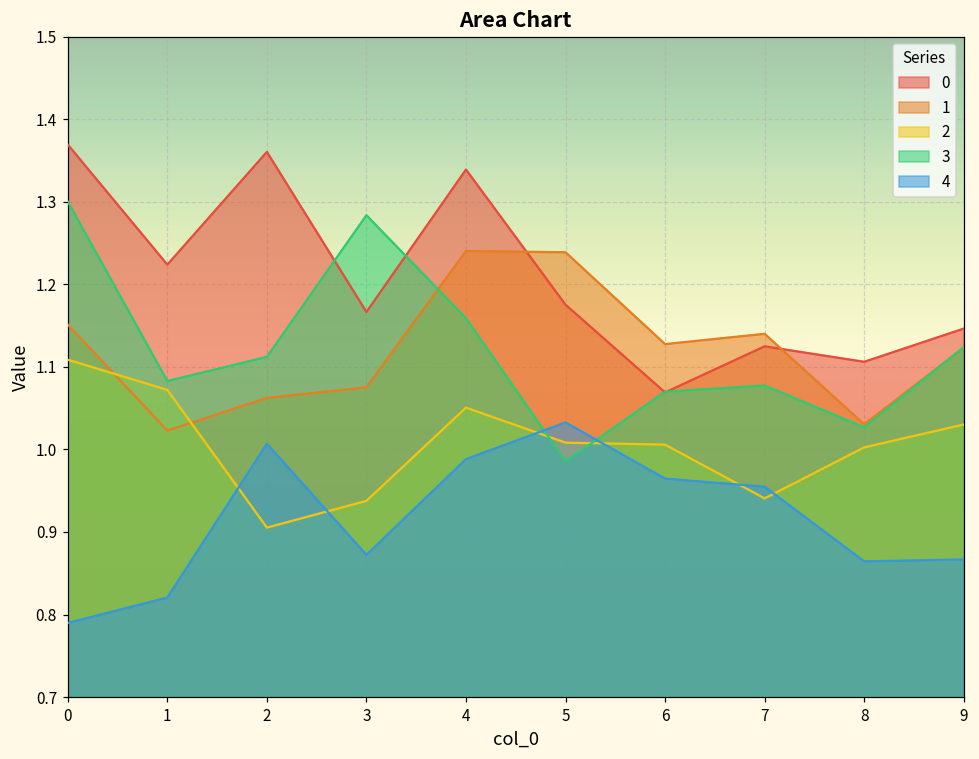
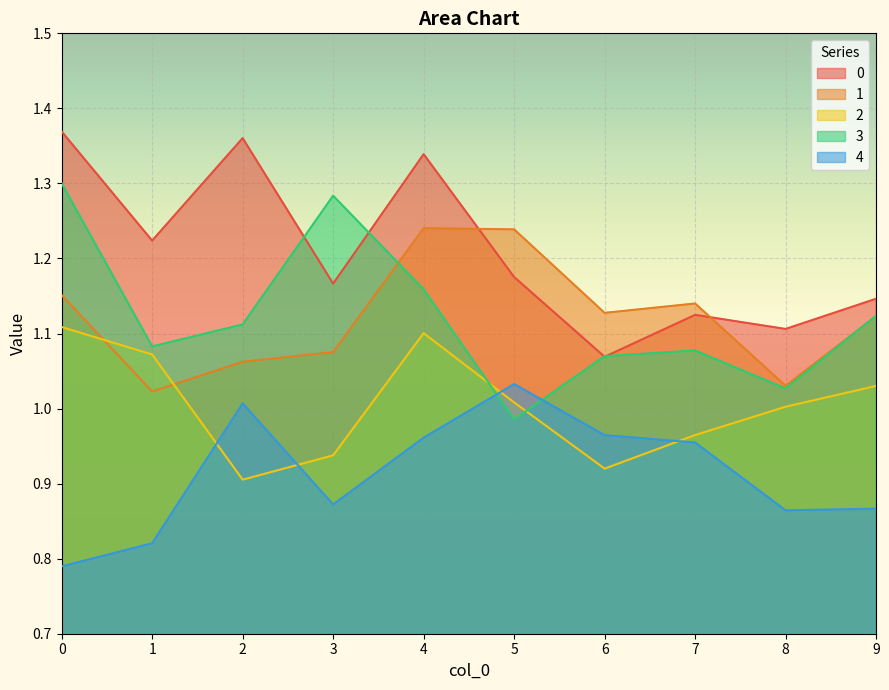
2, 4: 1.05 -> 1.10
4, 4: 0.99 -> 0.96
2, 6: 1.01 -> 0.92
2, 7: 0.94 -> 0.96
